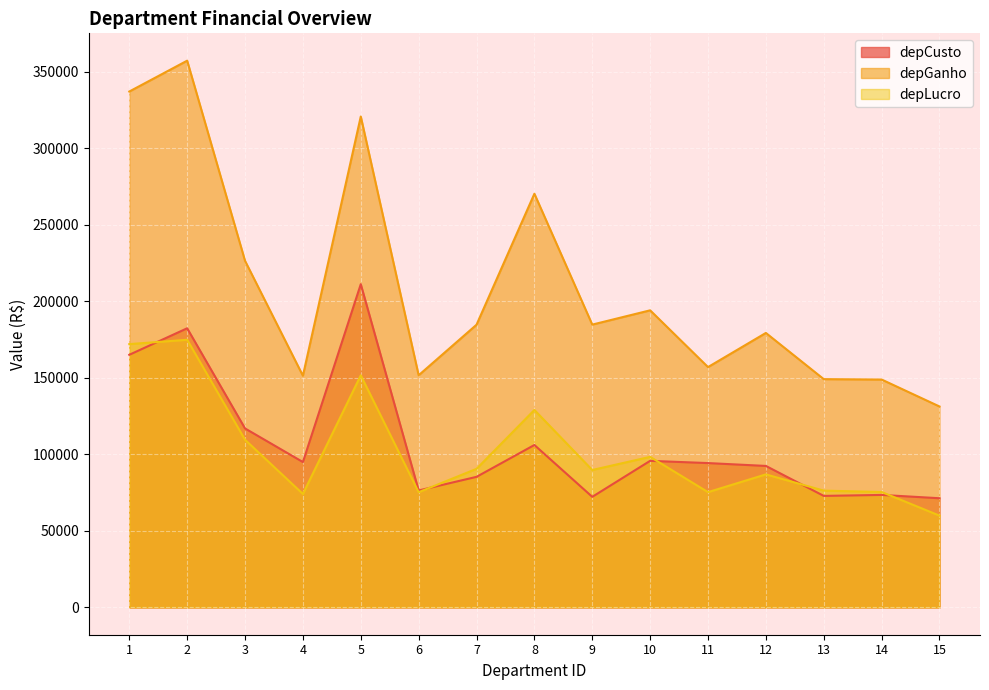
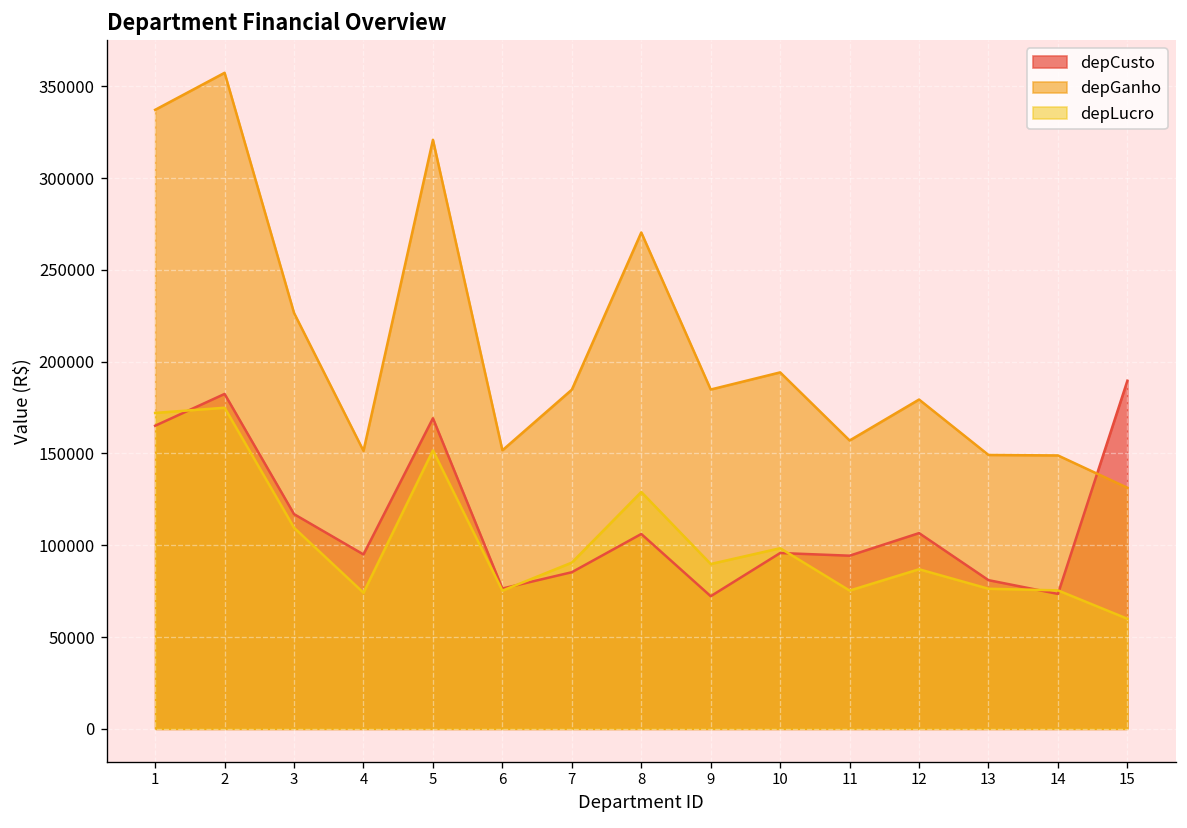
depCusto, 5: 211000 -> 169000
depCusto, 12: 92000 -> 107000
depCusto, 13: 73000 -> 81000
depCusto, 15: 71000 -> 190000
